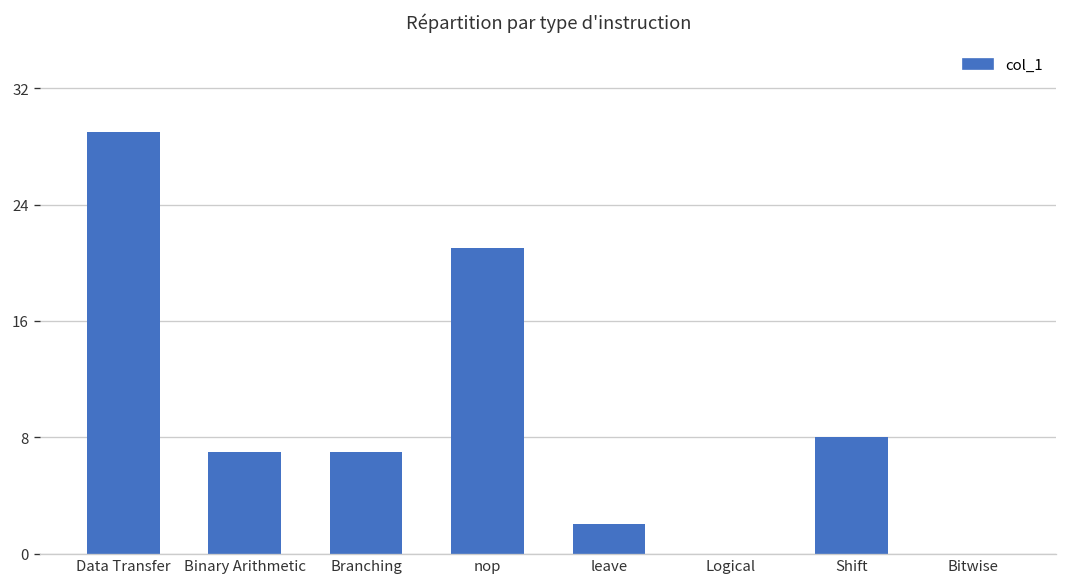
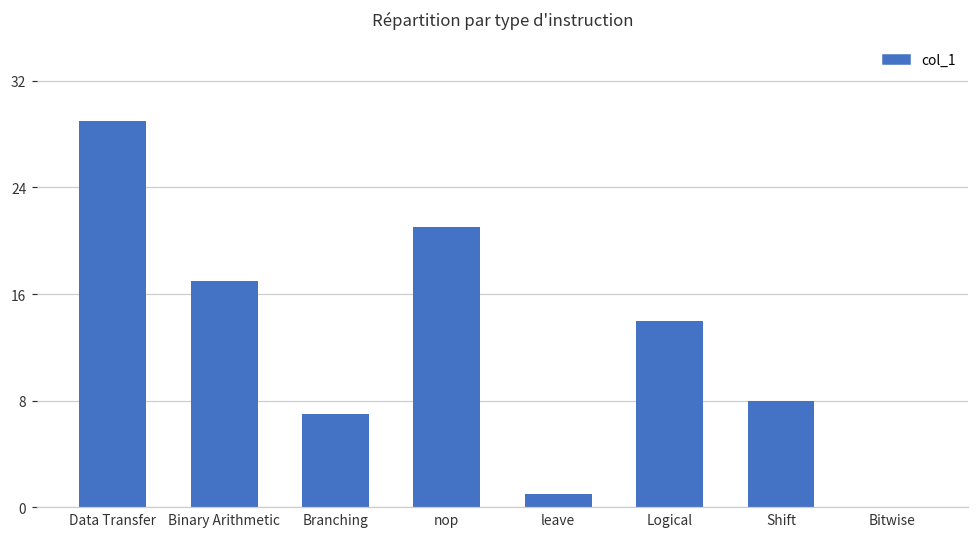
Binary Arithmetic: 7 -> 17
leave: 2 -> 1
Logical: 0 -> 14
